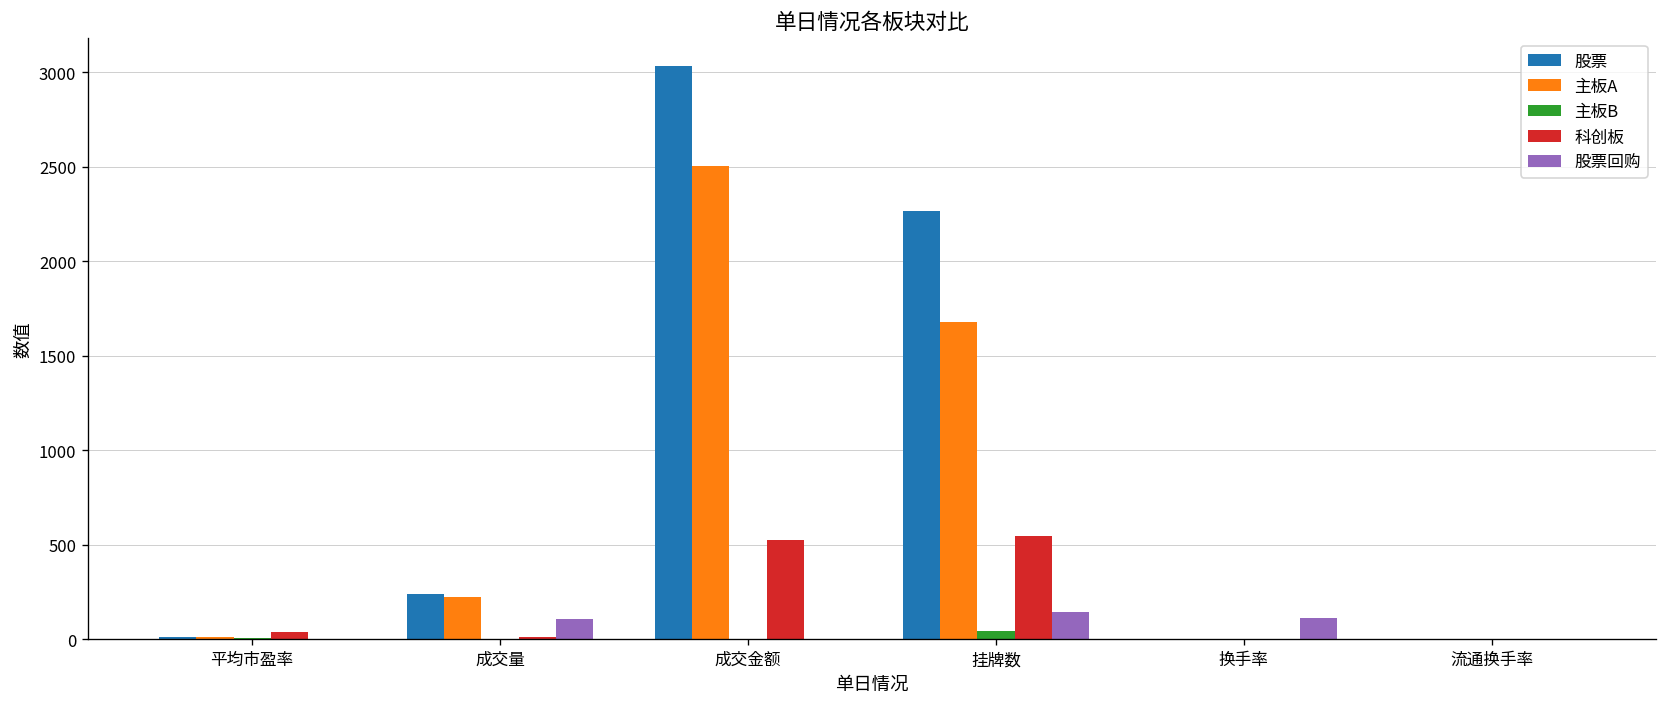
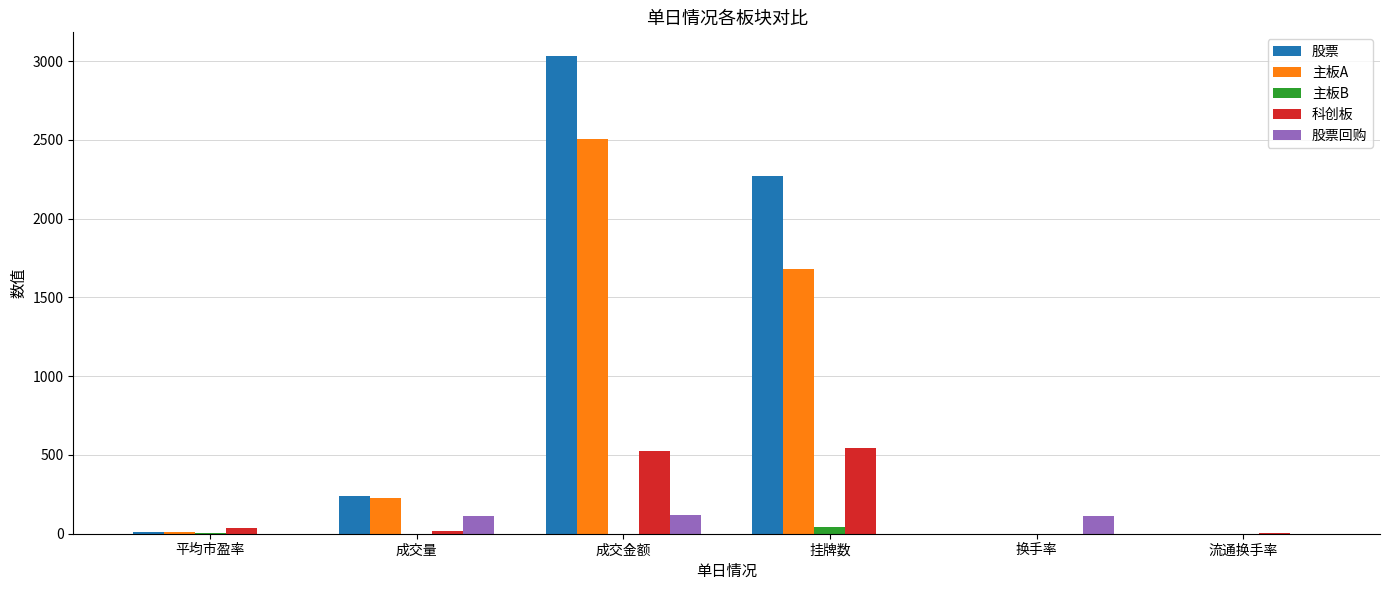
股票回购, 成交金额: 0 -> 120
股票回购, 挂牌数: 140 -> 0
